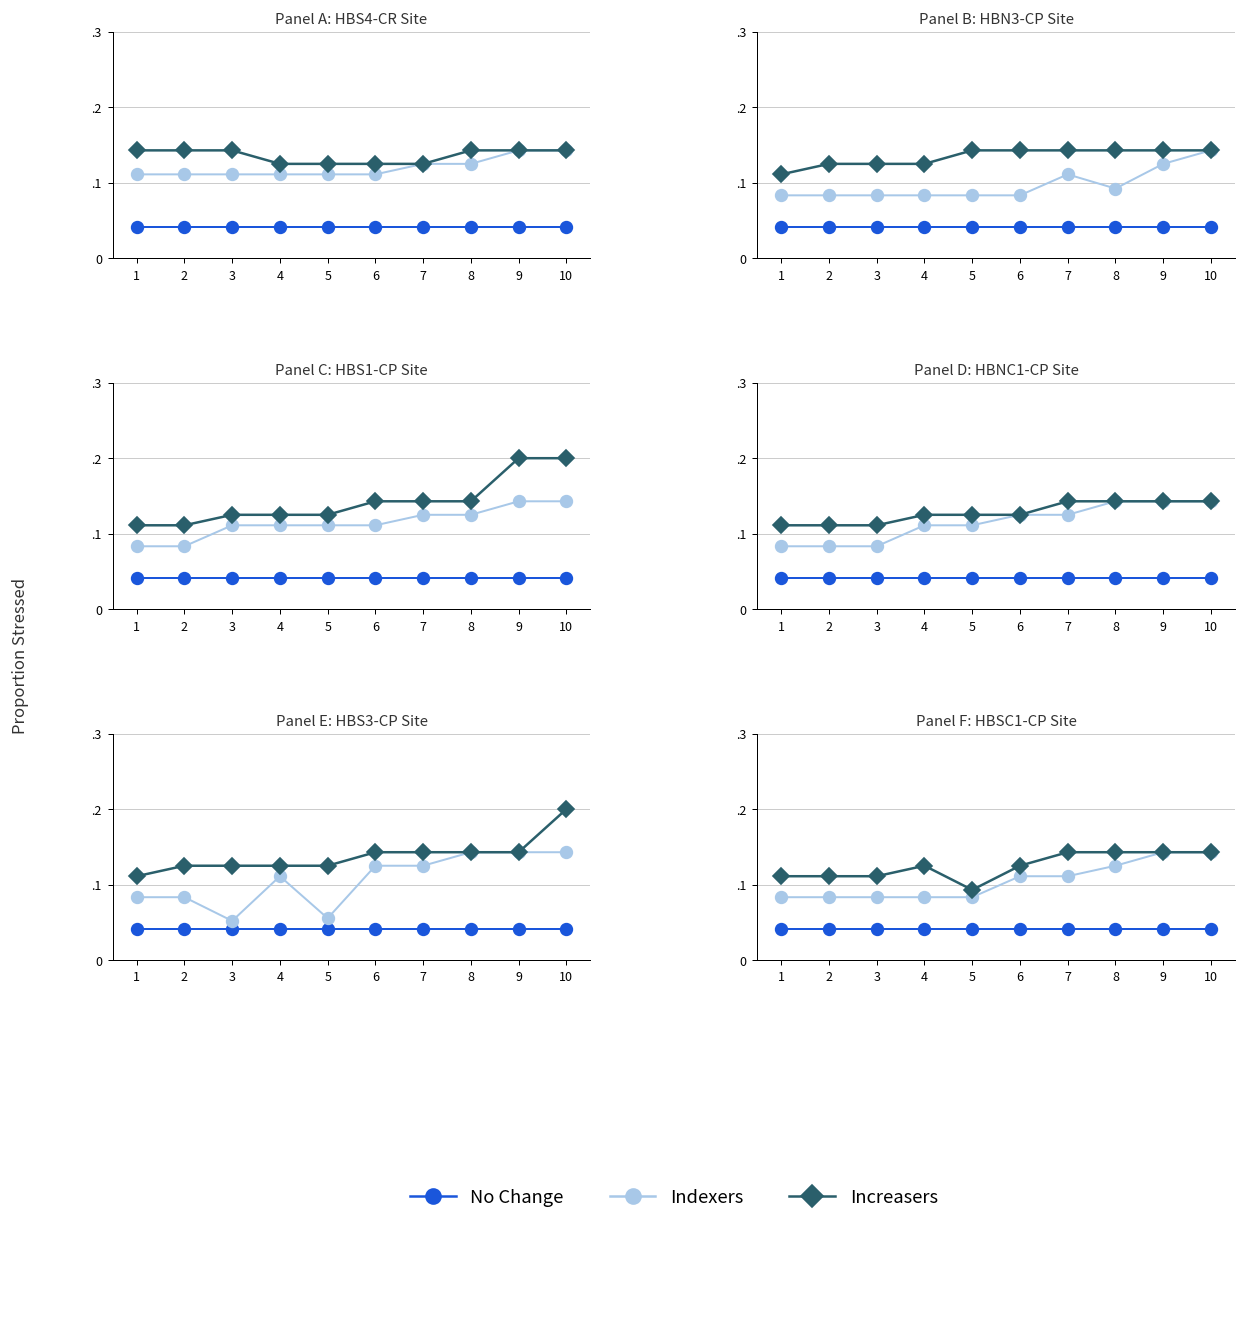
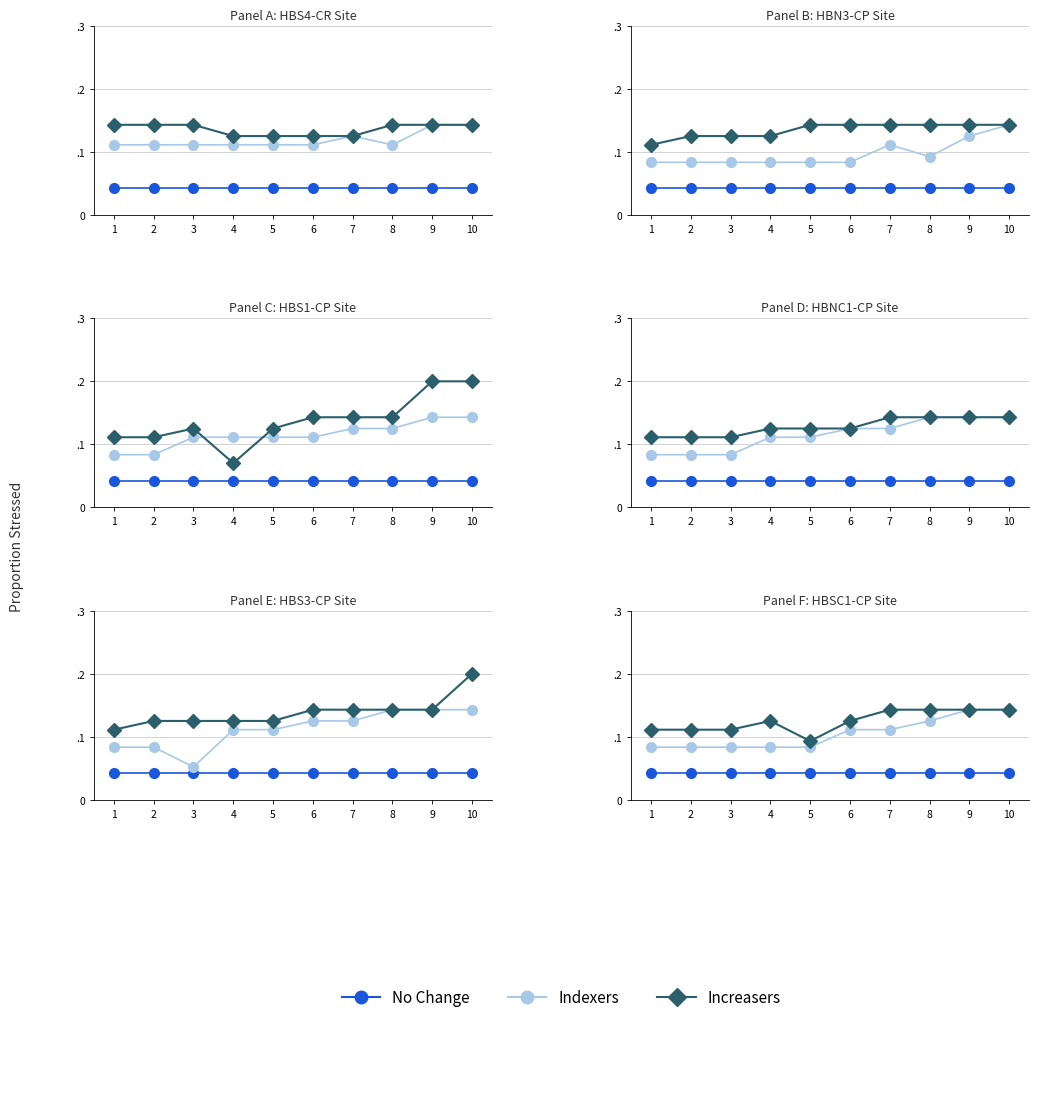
Panel A: HBS4-CR Site, Indexers, 8: .1.3 -> .1.1
Panel C: HBS1-CP Site, Increasers, 4: .1.3 -> .0.7
Panel E: HBS3-CP Site, Indexers, 5: .0.6 -> .1.1
